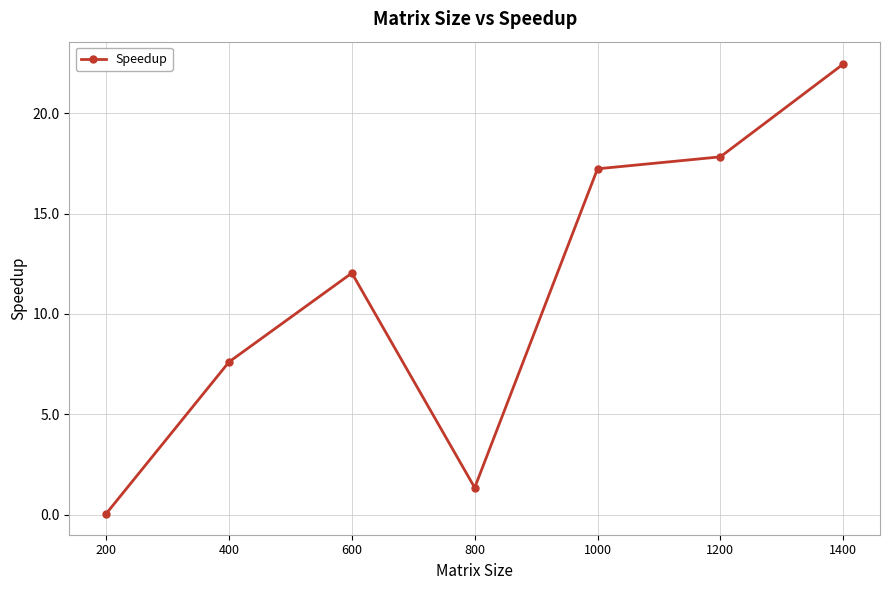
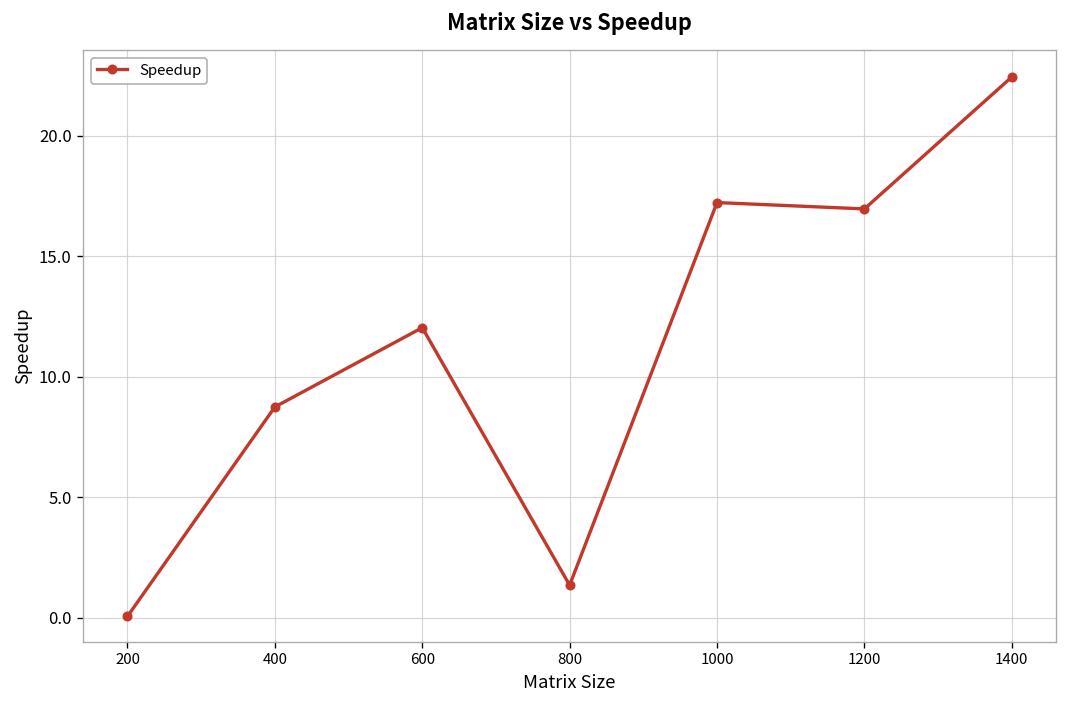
400: 7.6 -> 8.7
1200: 17.8 -> 17.0
